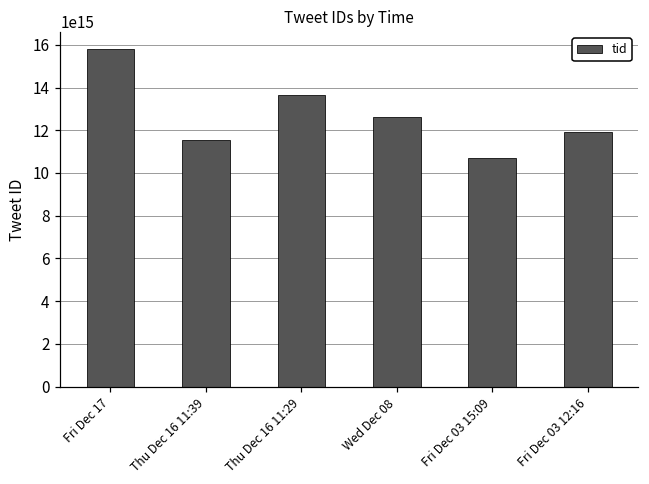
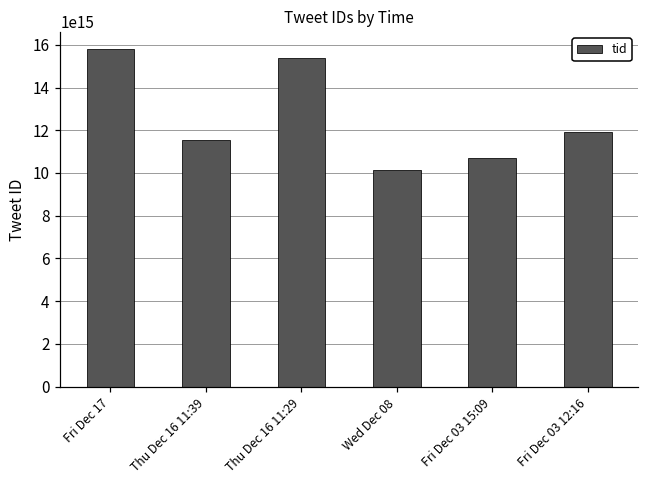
Thu Dec 16 11:29: 13700000000000000 -> 15400000000000000
Wed Dec 08: 12600000000000000 -> 10100000000000000
